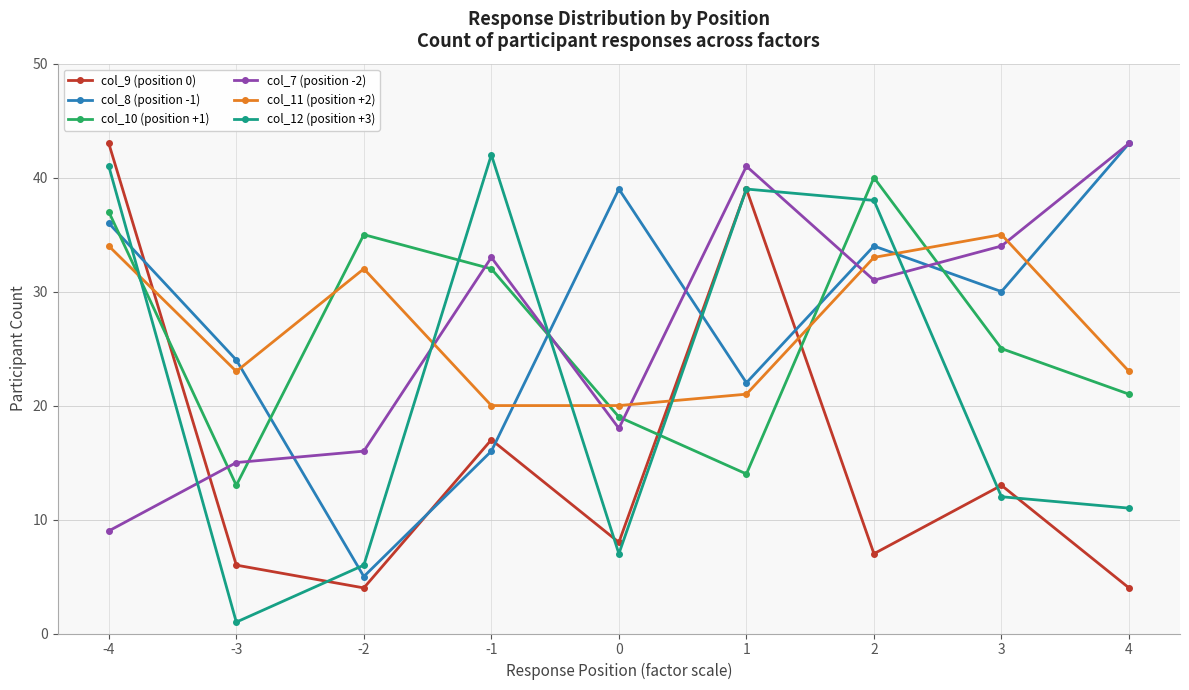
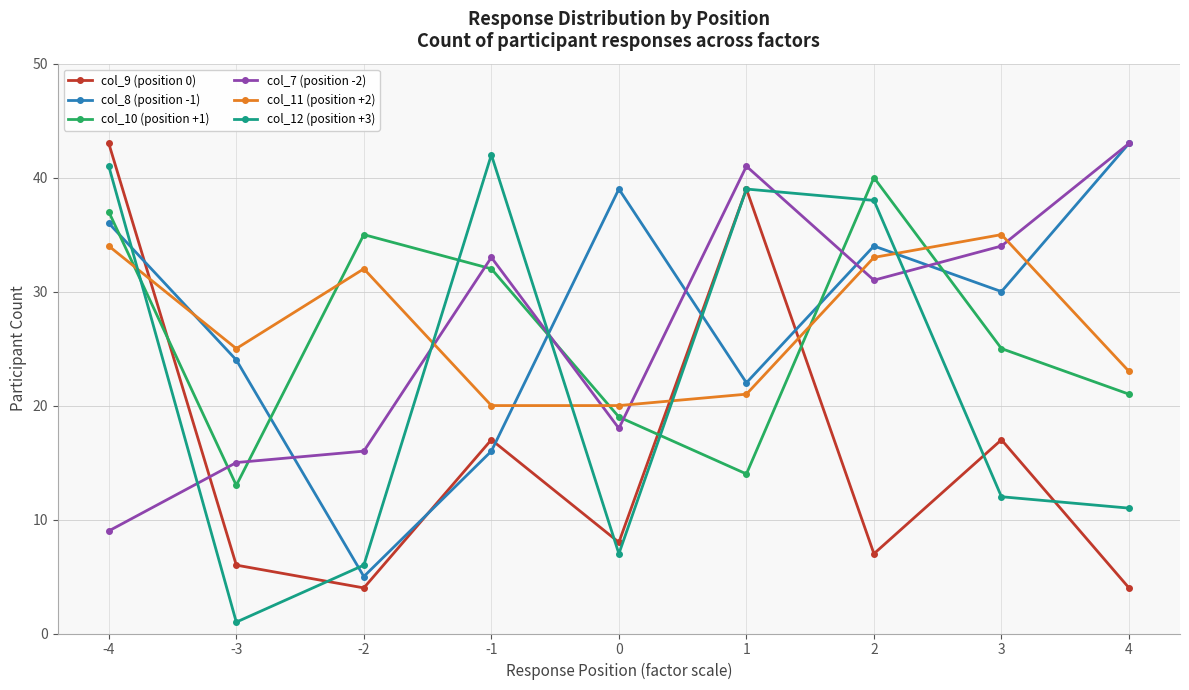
col_11 (position +2), -3: 23 -> 25
col_9 (position 0), 3: 13 -> 17
